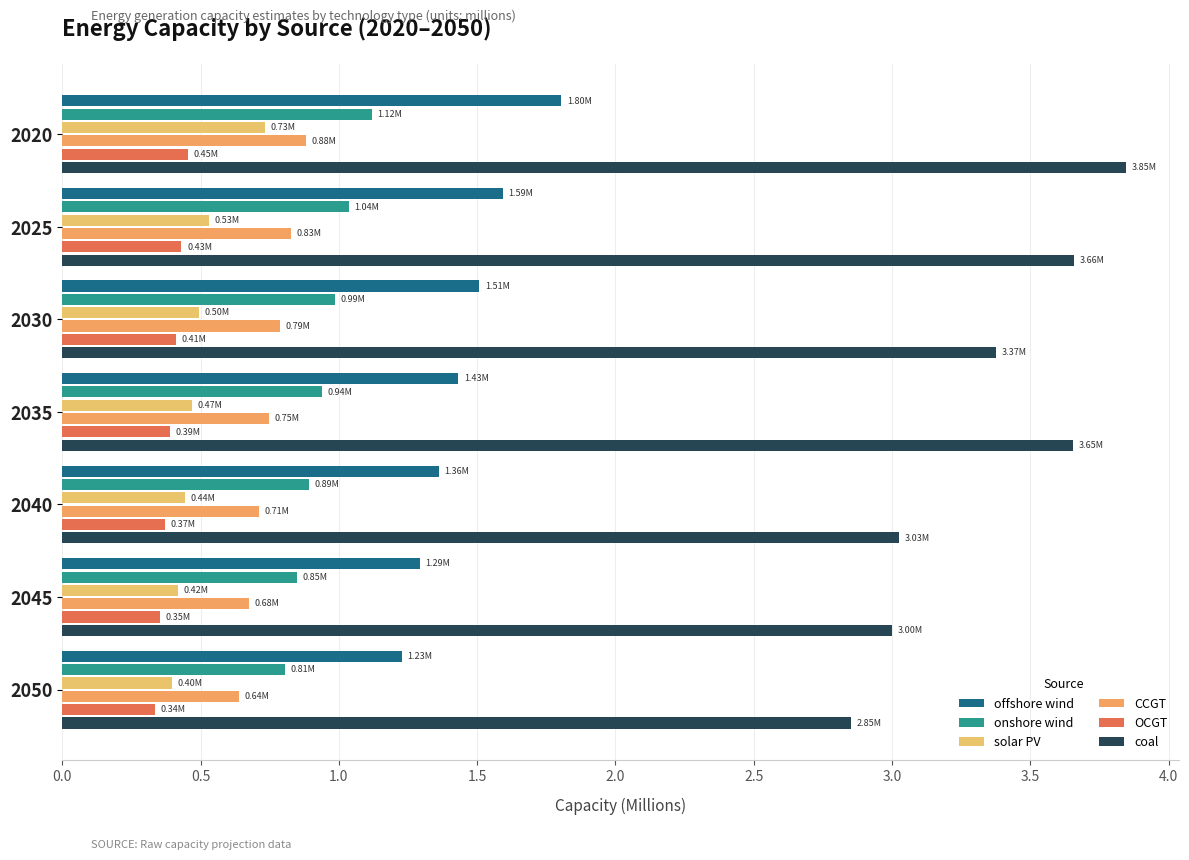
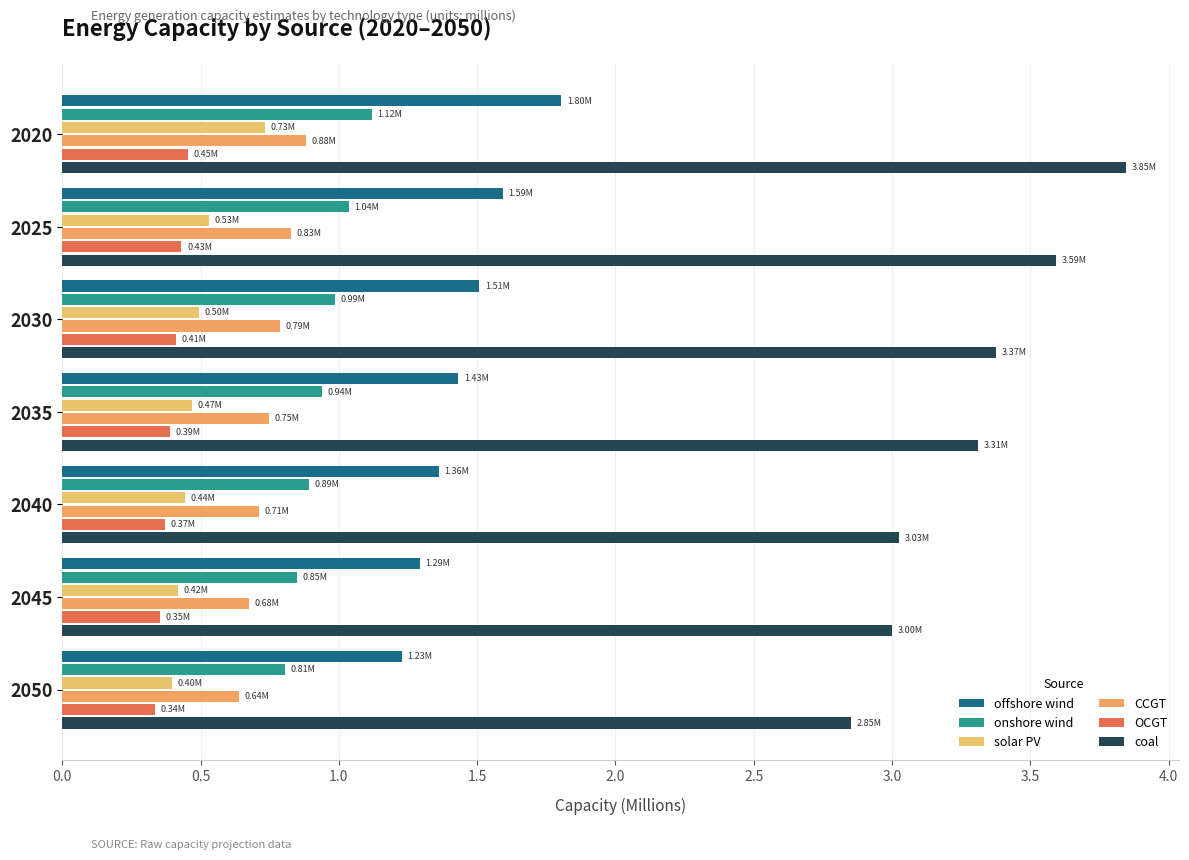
coal, 2025: 3.66M -> 3.59M
coal, 2035: 3.65M -> 3.31M
